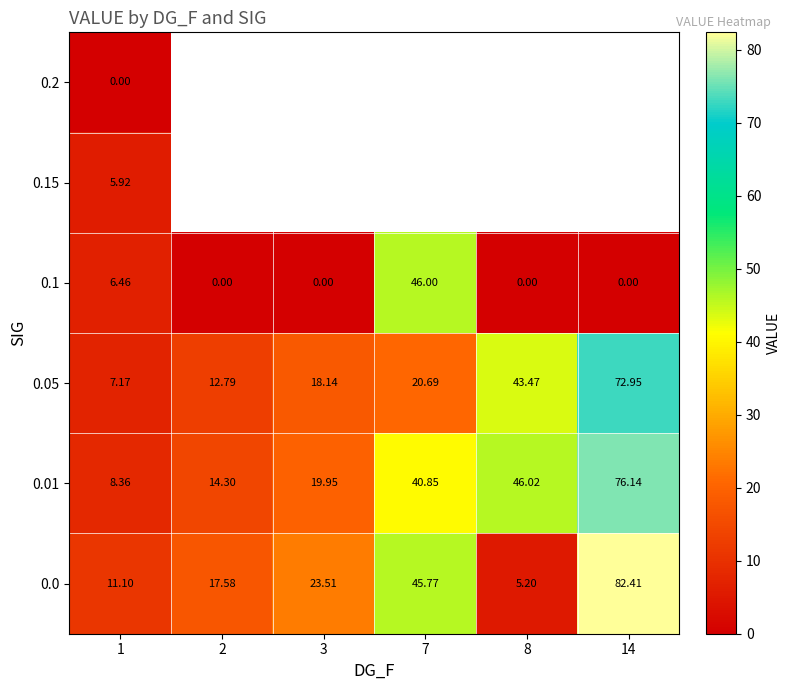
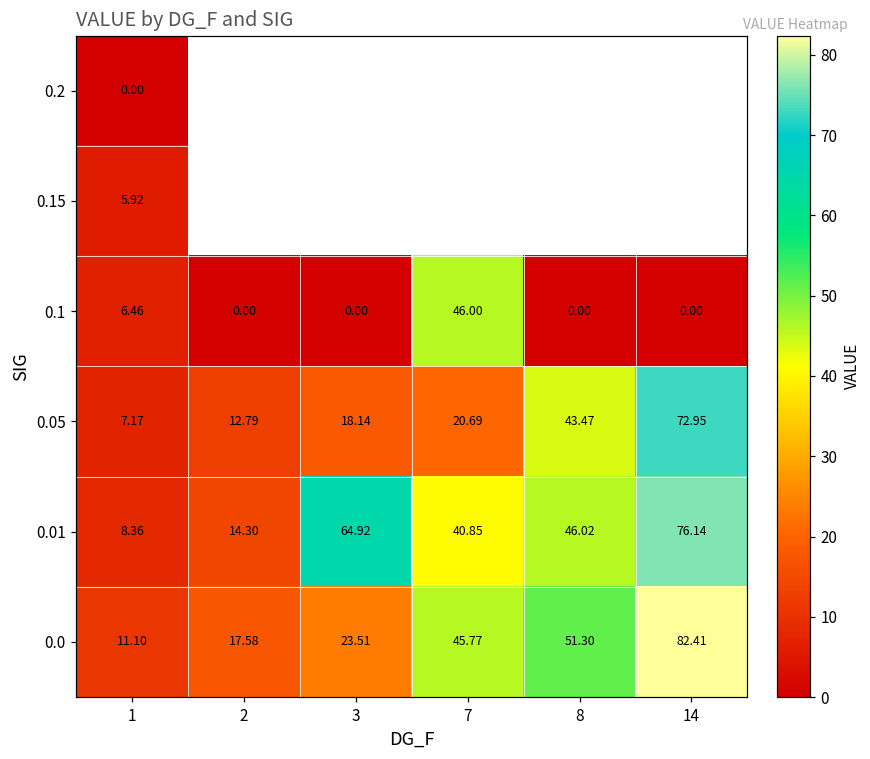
0.01, 3: 19.95 -> 64.92
0.0, 8: 5.20 -> 51.30
